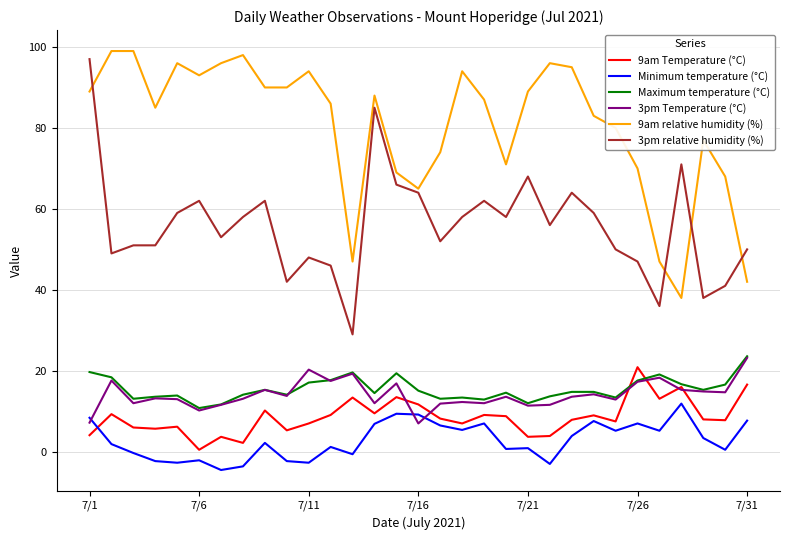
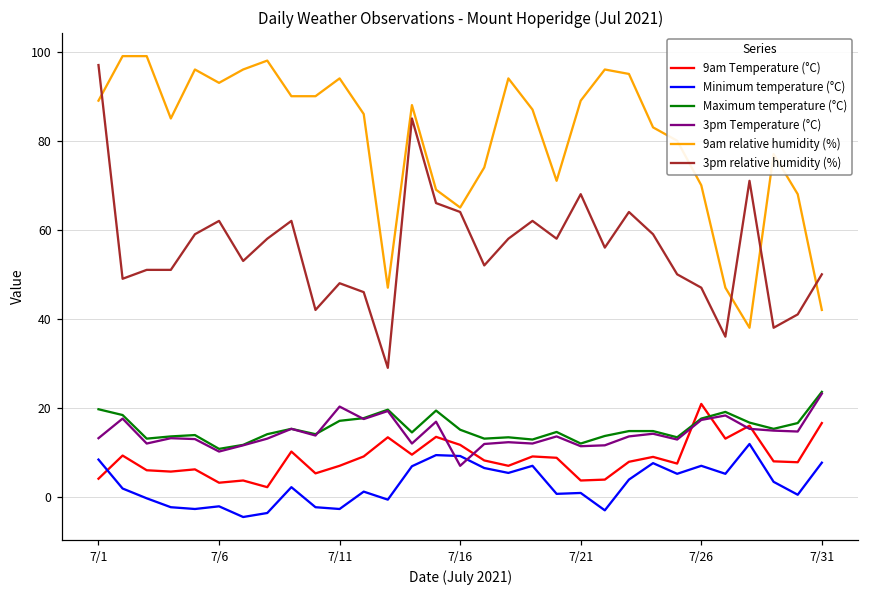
3pm Temperature (°C), 7/1: 7 -> 13
9am Temperature (°C), 7/6: 1 -> 3
